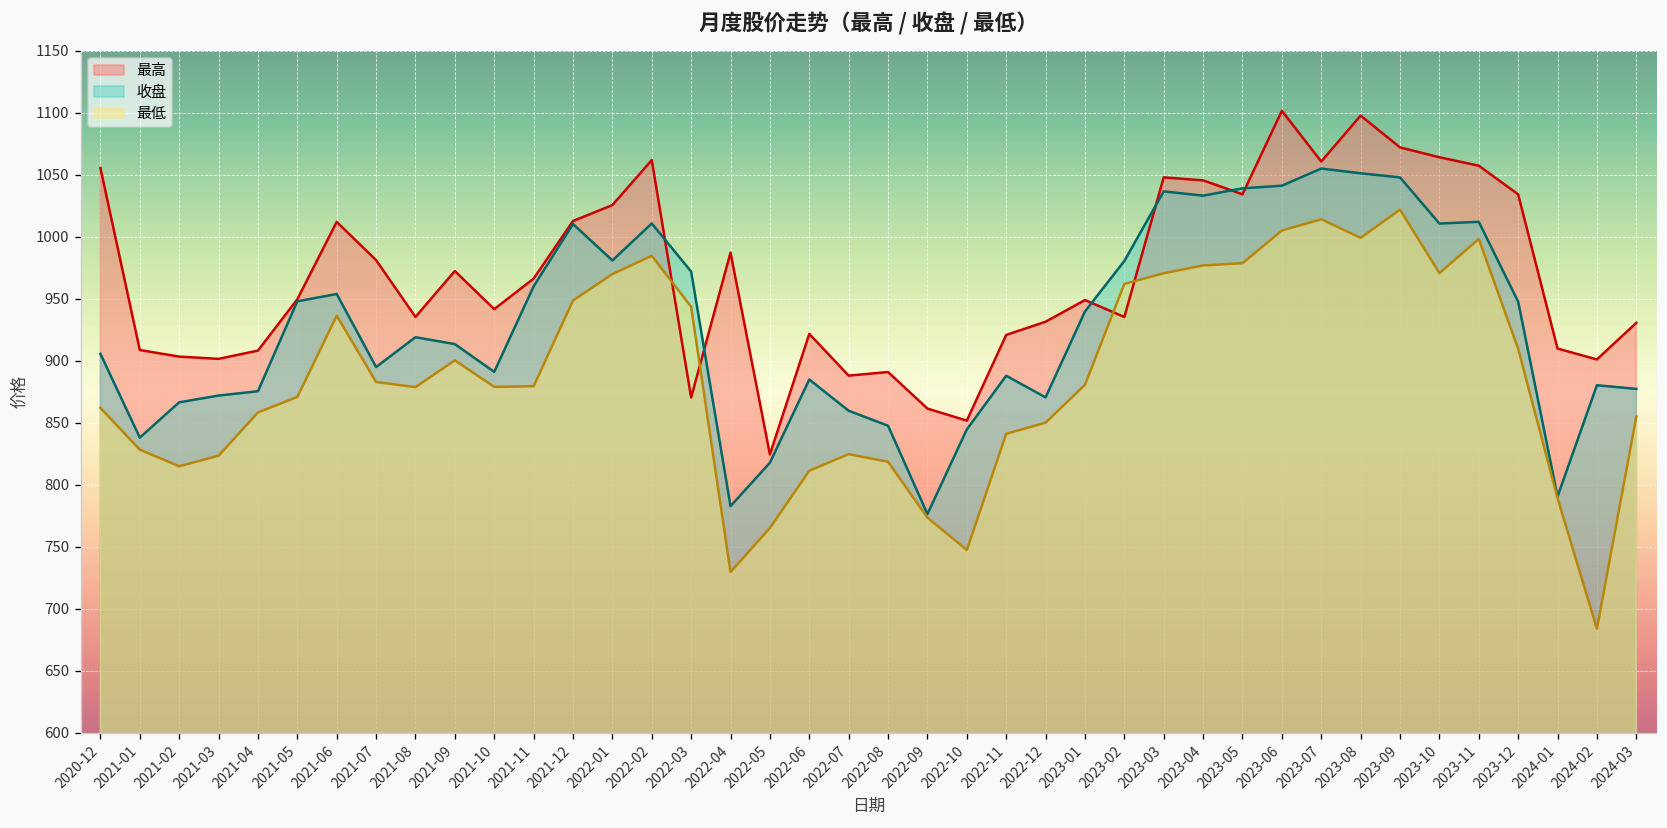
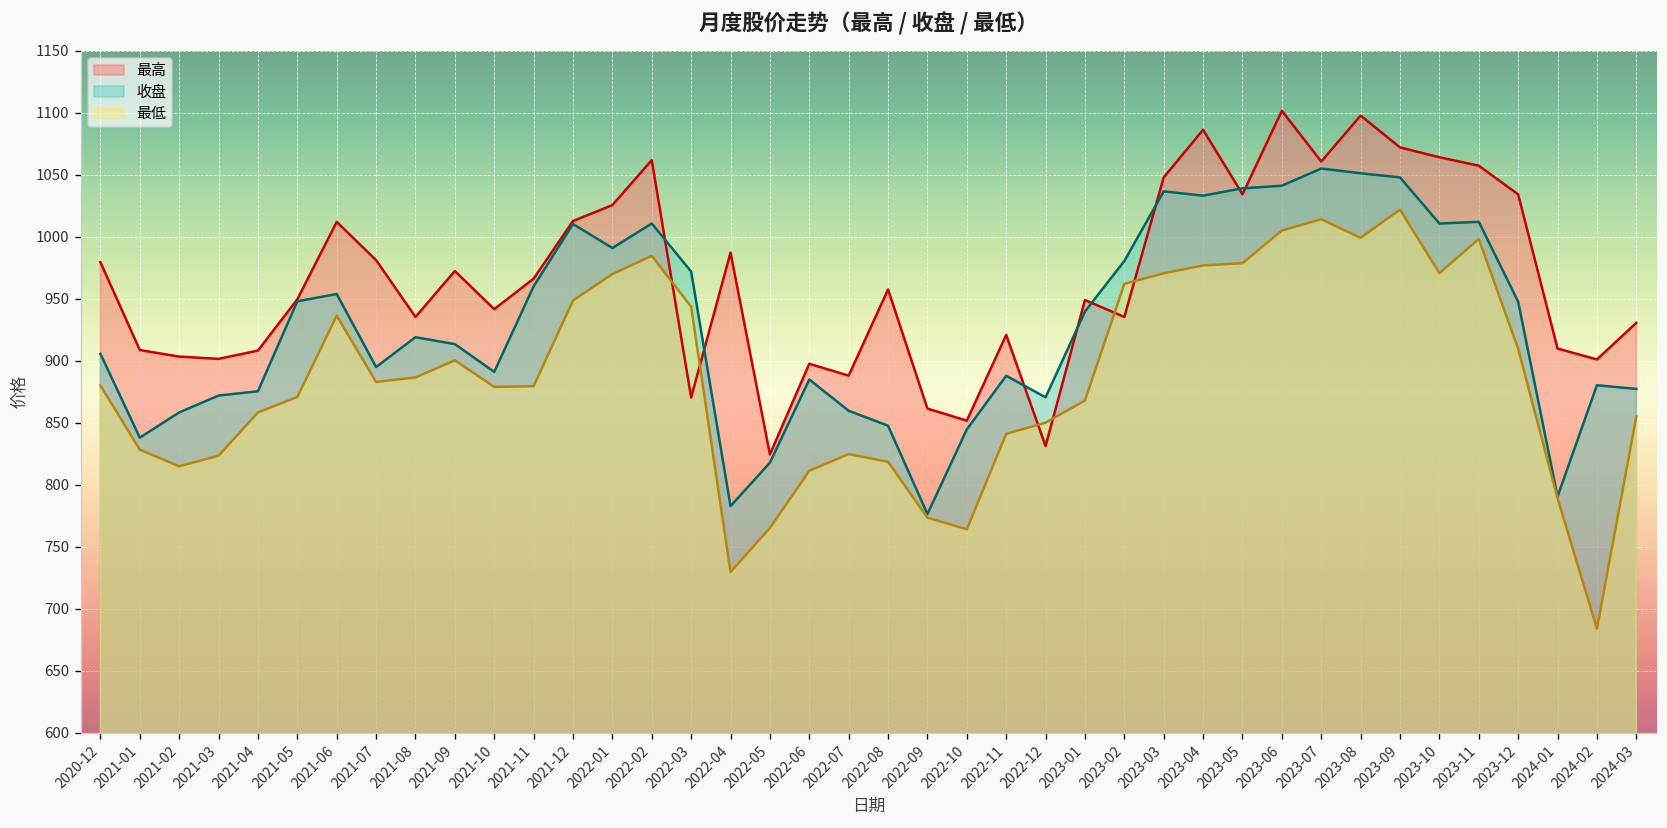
最高, 2020-12: 1055 -> 979
最低, 2020-12: 862 -> 880
收盘, 2021-02: 866 -> 858
最低, 2021-08: 879 -> 886
收盘, 2022-01: 981 -> 991
最高, 2022-06: 922 -> 897
最高, 2022-08: 891 -> 957
最低, 2022-10: 747 -> 764
最高, 2022-12: 931 -> 831
最低, 2023-01: 881 -> 868
最高, 2023-04: 1045 -> 1086
